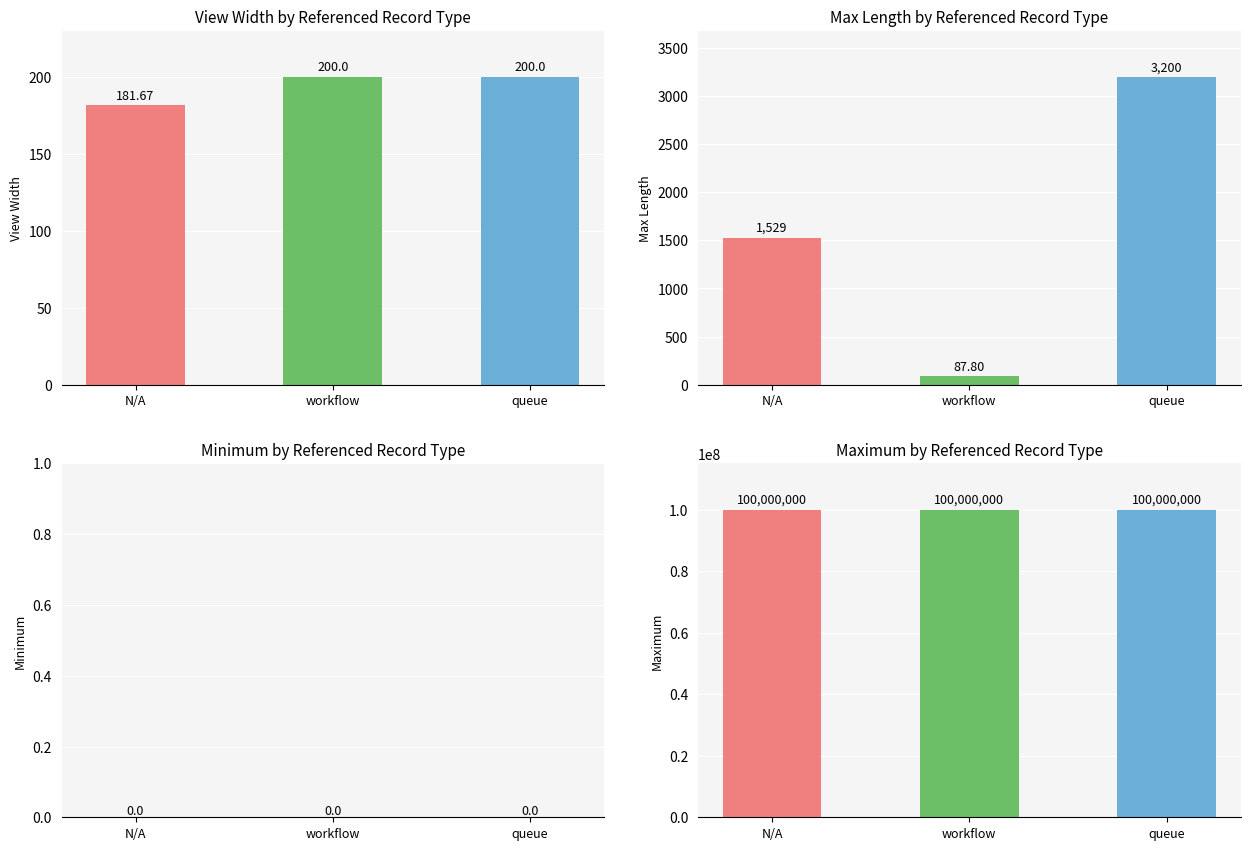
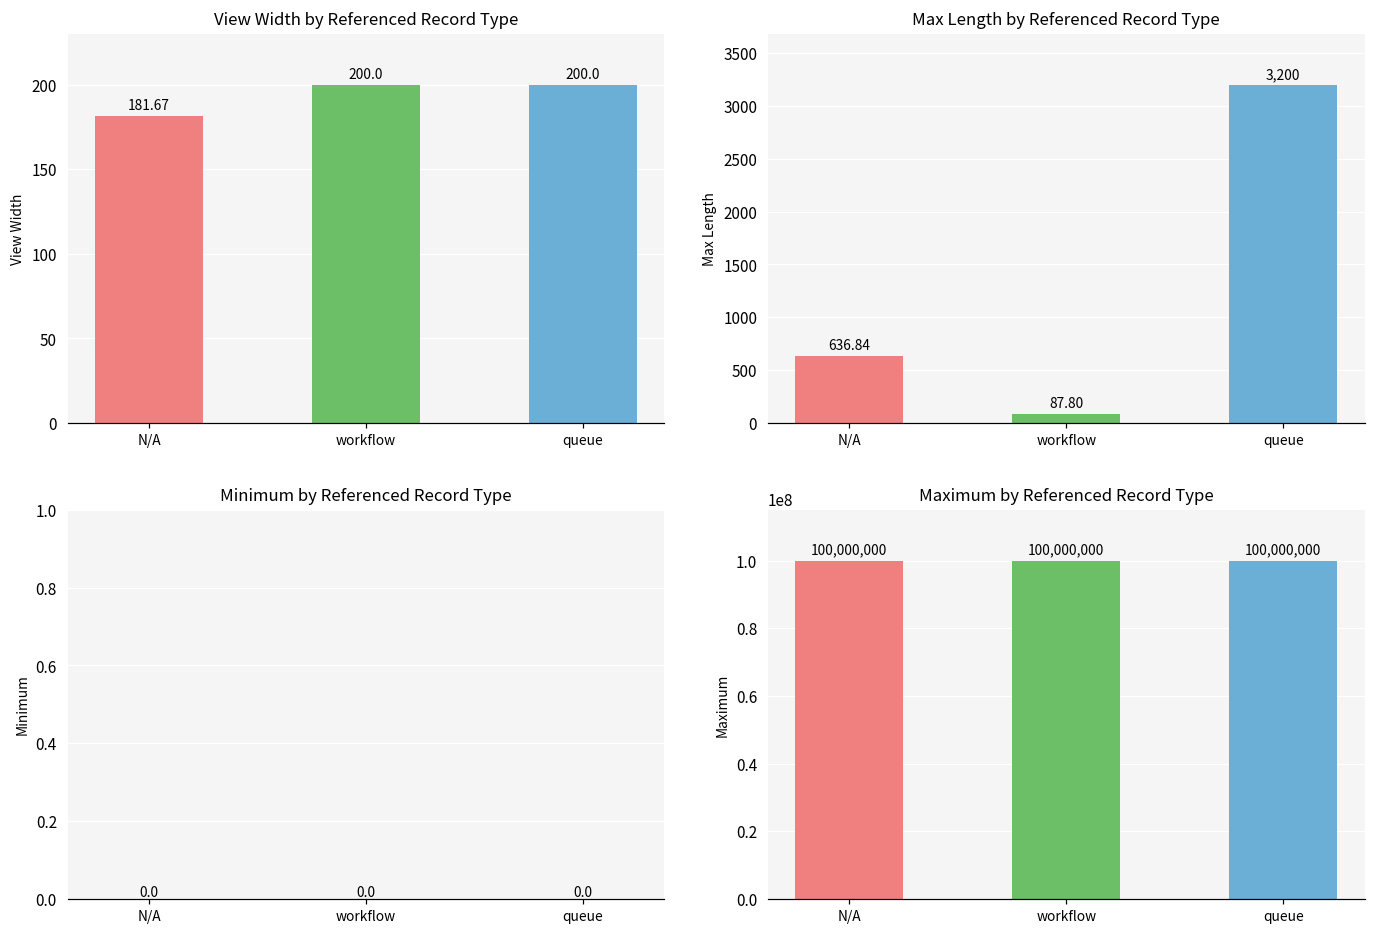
Max Length by Referenced Record Type, N/A: 1,529 -> 636.84
